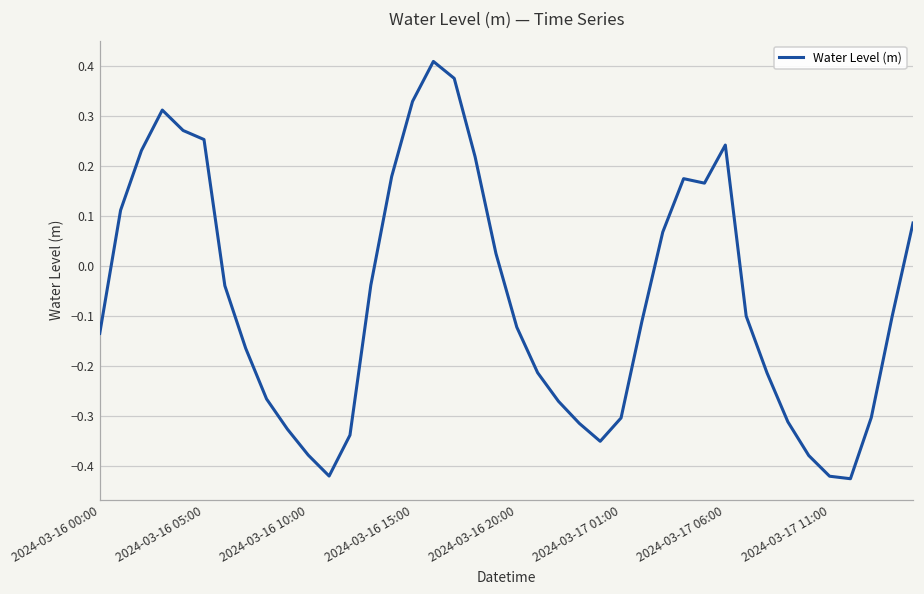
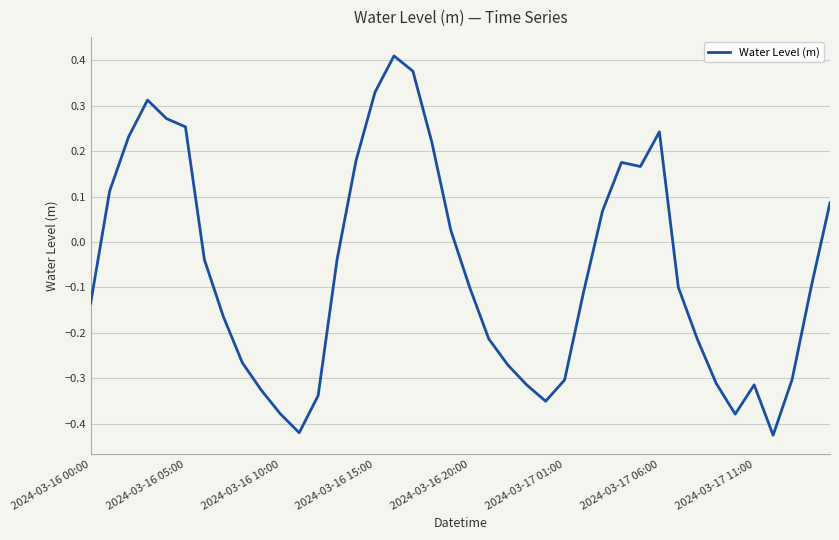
2024-03-16 20:00: -0.12 -> -0.10
2024-03-17 11:00: -0.42 -> -0.31
